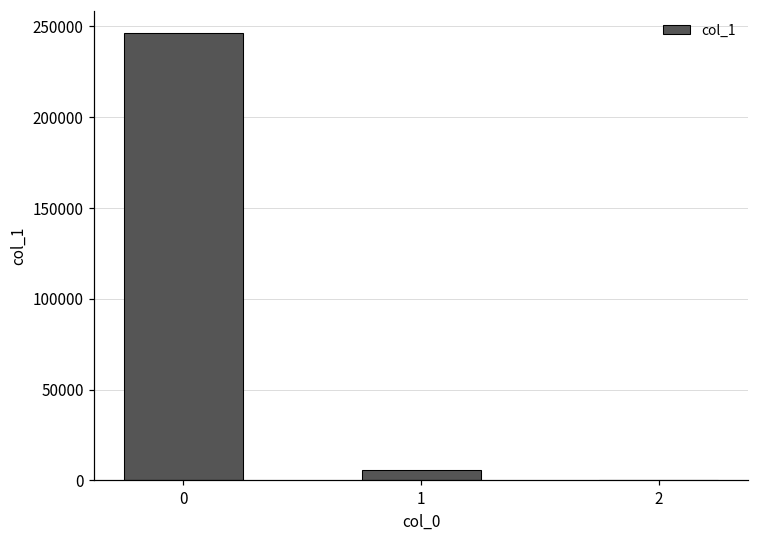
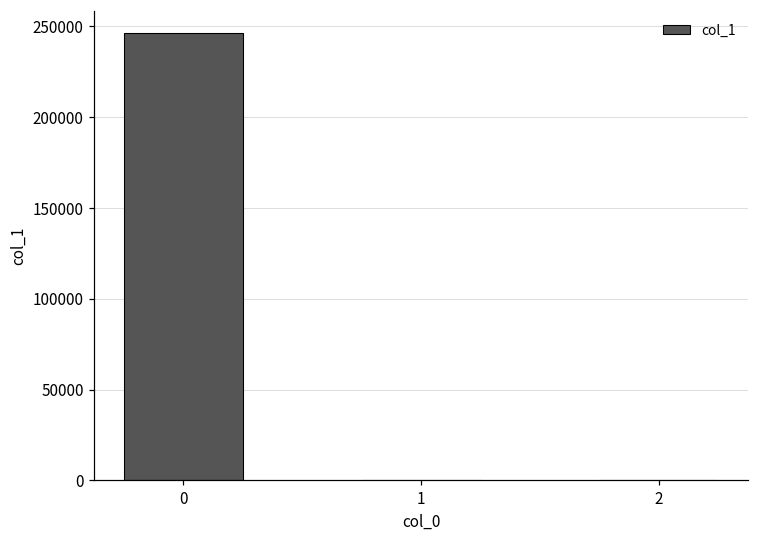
1: 6000 -> 0
